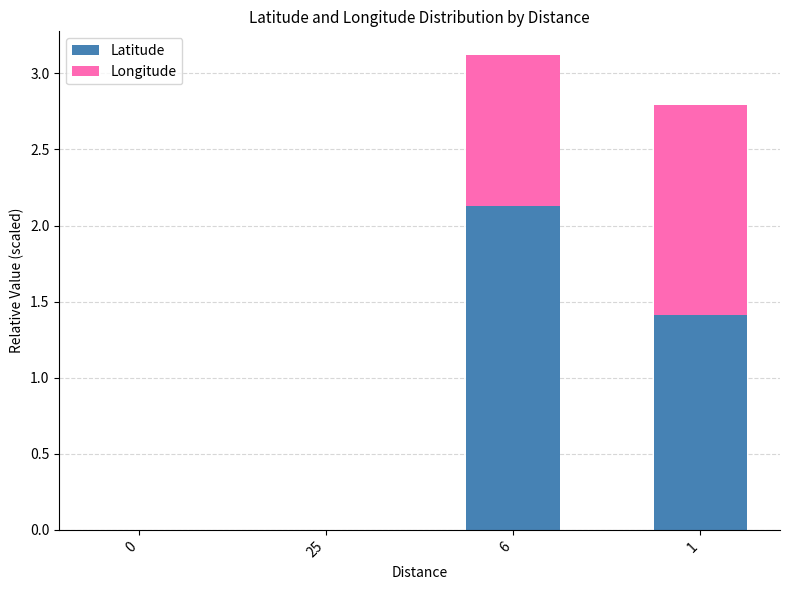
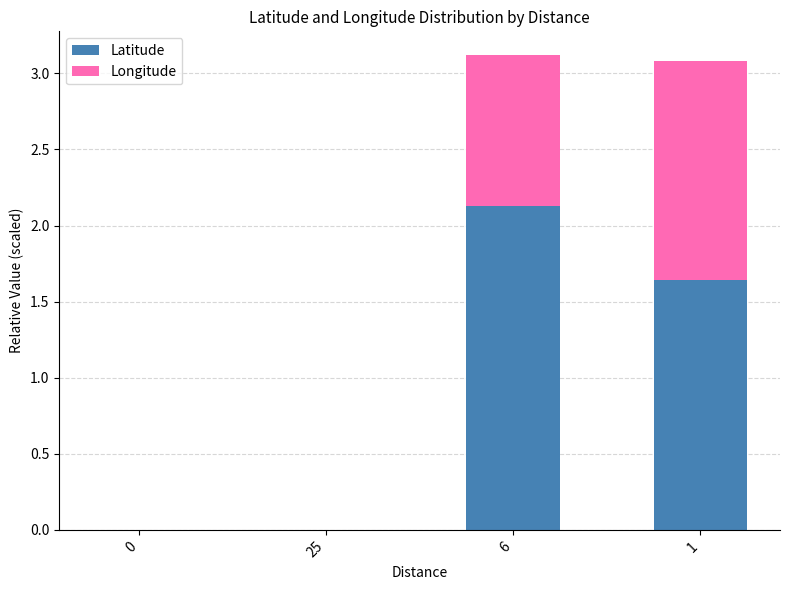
Latitude, 1: 1.41 -> 1.64
Longitude, 1: 1.38 -> 1.44
